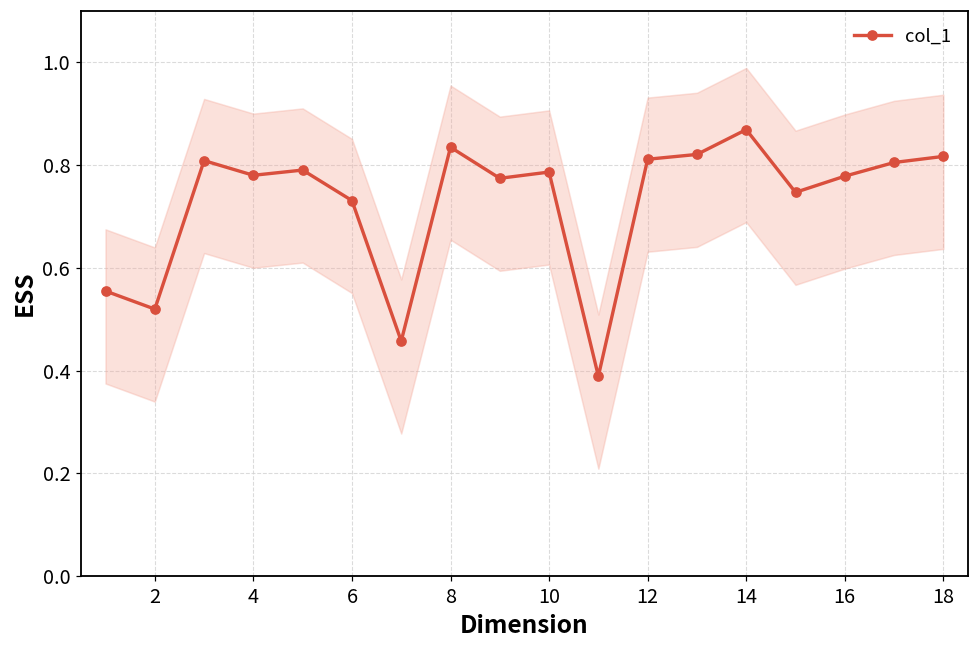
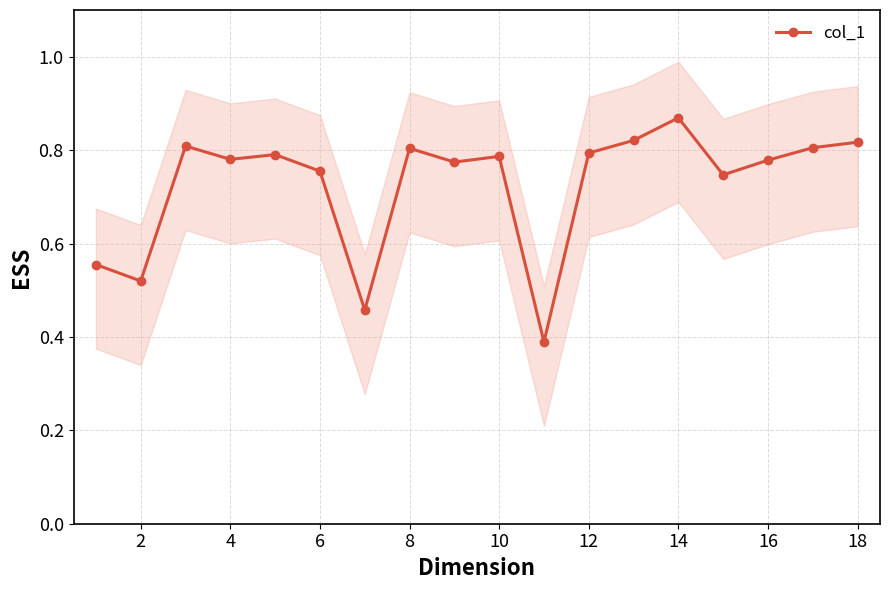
col_1, 6: 0.73 -> 0.76
col_1, 8: 0.83 -> 0.80
col_1, 12: 0.81 -> 0.79
